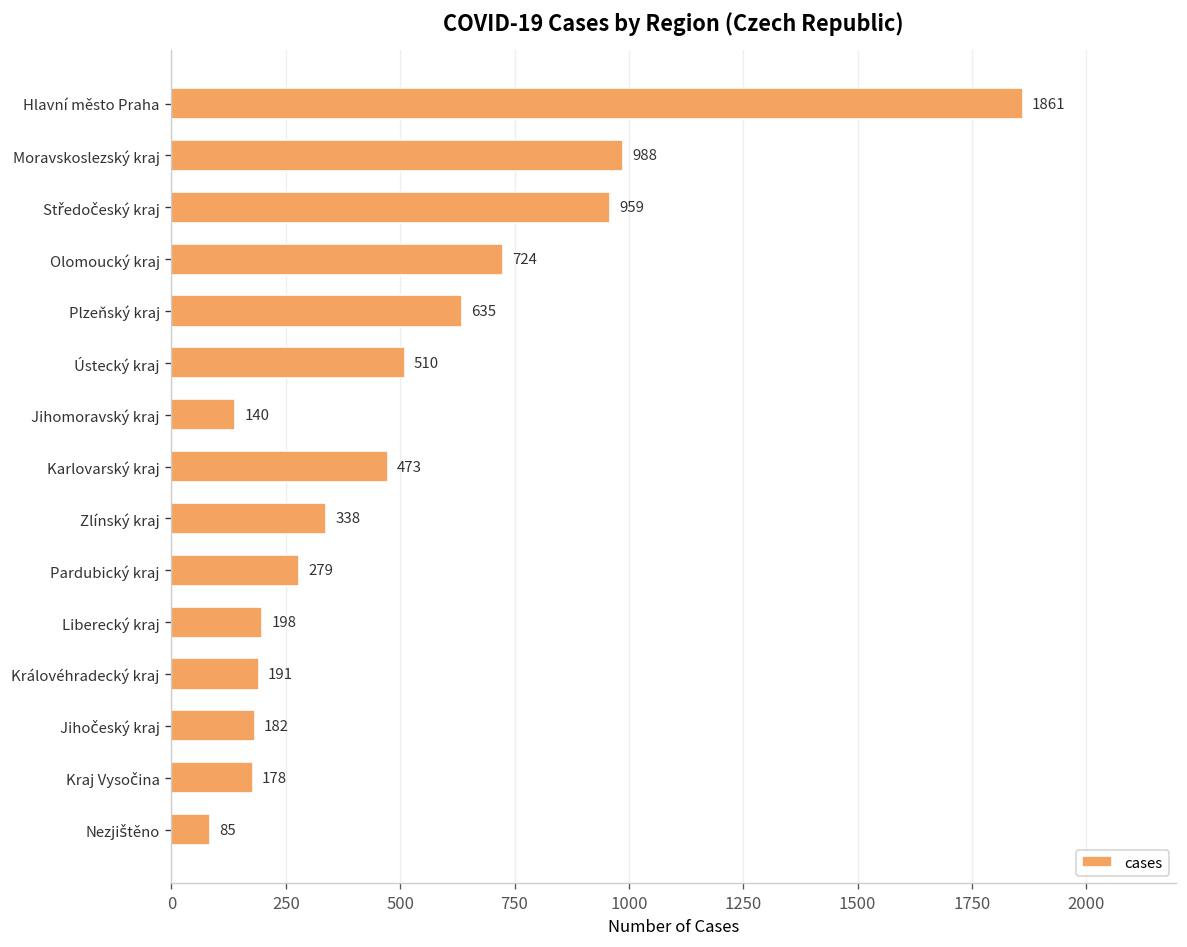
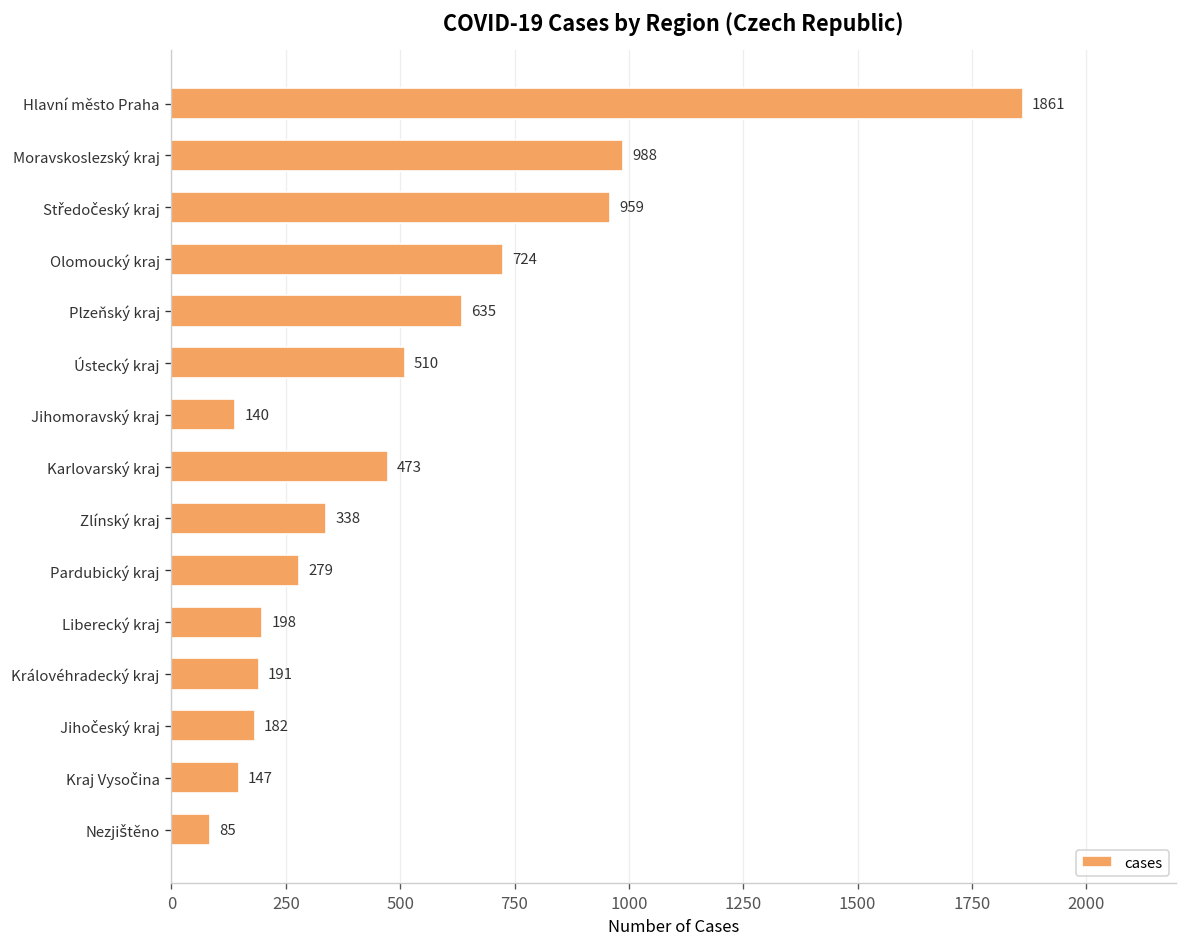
Kraj Vysočina: 178 -> 147
